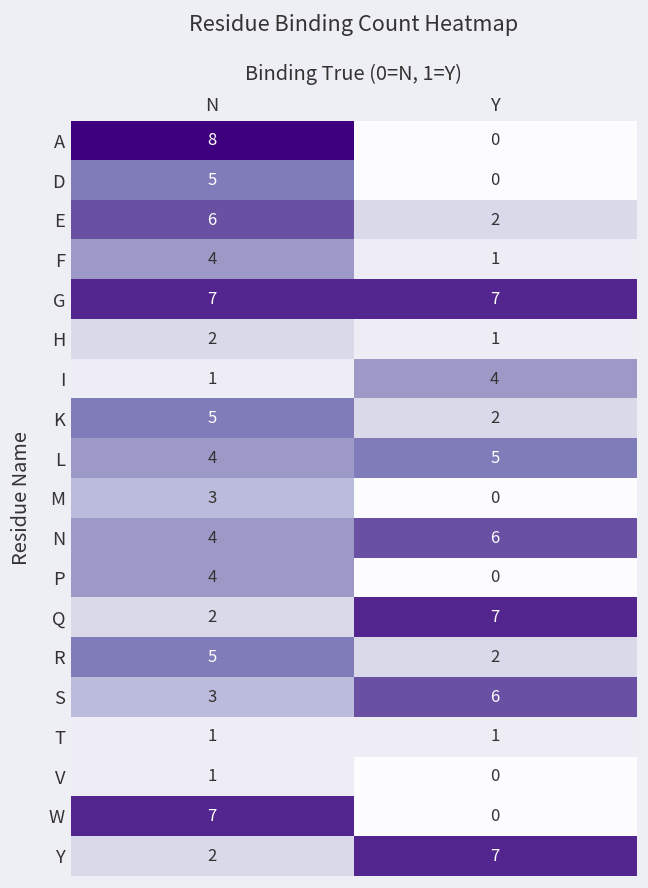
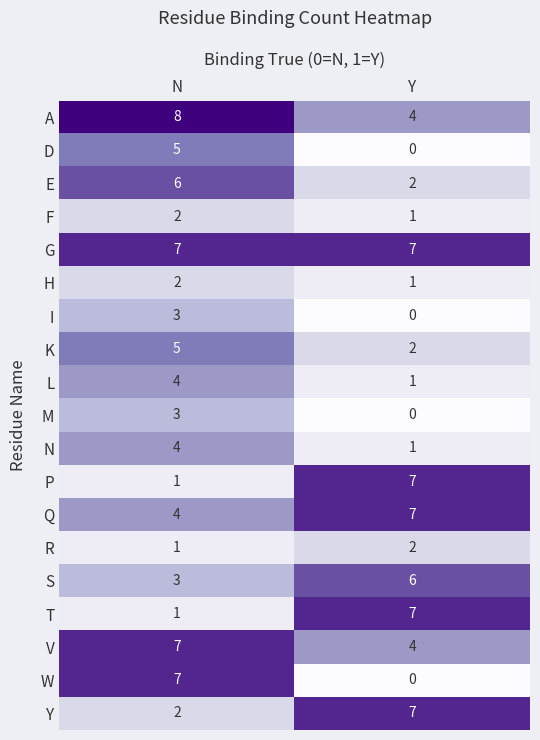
A, Y: 0 -> 4
F, N: 4 -> 2
I, N: 1 -> 3
I, Y: 4 -> 0
L, Y: 5 -> 1
N, Y: 6 -> 1
P, N: 4 -> 1
P, Y: 0 -> 7
Q, N: 2 -> 4
R, N: 5 -> 1
T, Y: 1 -> 7
V, N: 1 -> 7
V, Y: 0 -> 4
